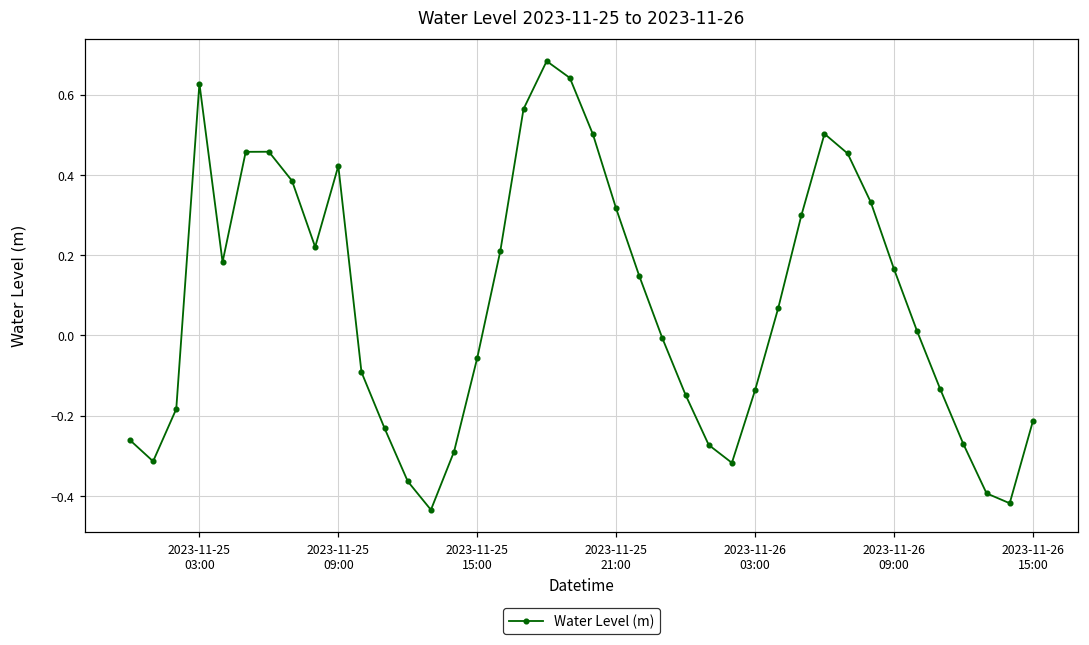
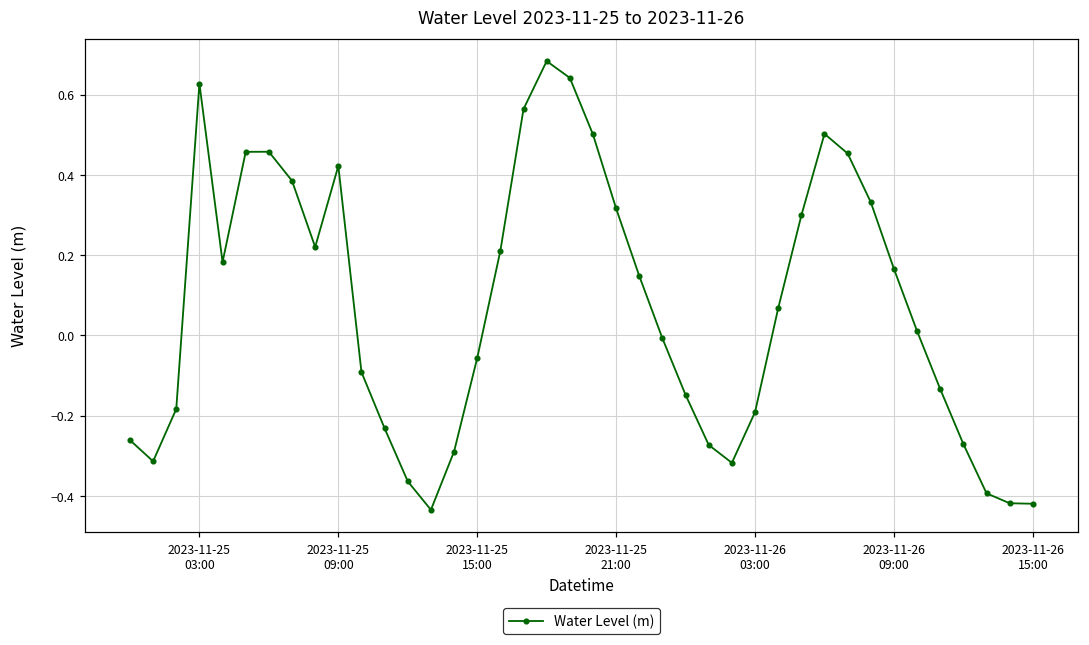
2023-11-26 03:00: -0.14 -> -0.19
2023-11-26 15:00: -0.21 -> -0.42
